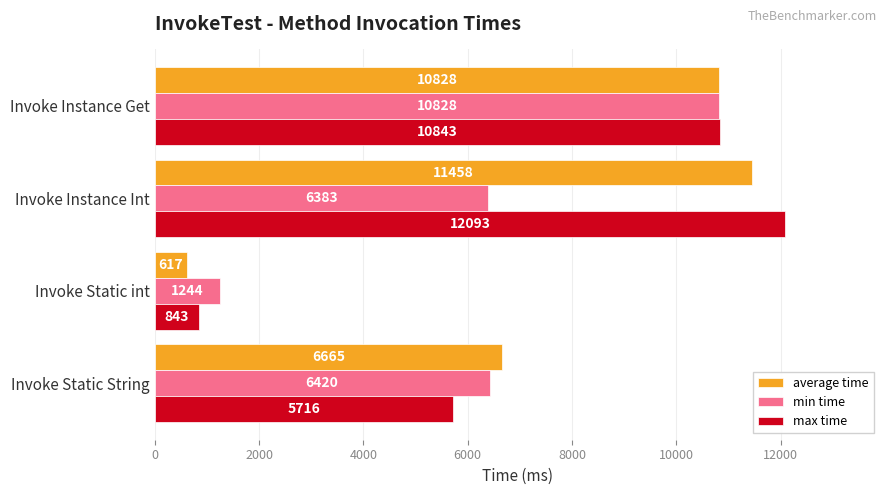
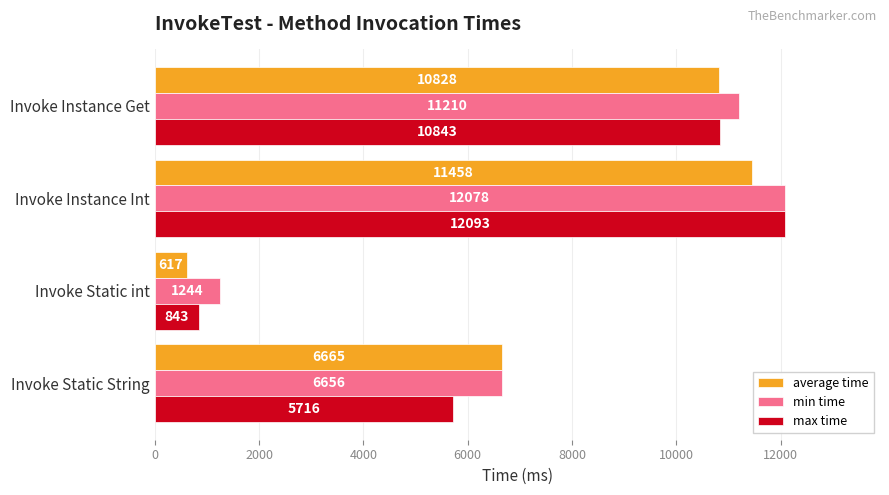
min time, Invoke Instance Get: 10828 -> 11210
min time, Invoke Instance Int: 6383 -> 12078
min time, Invoke Static String: 6420 -> 6656
